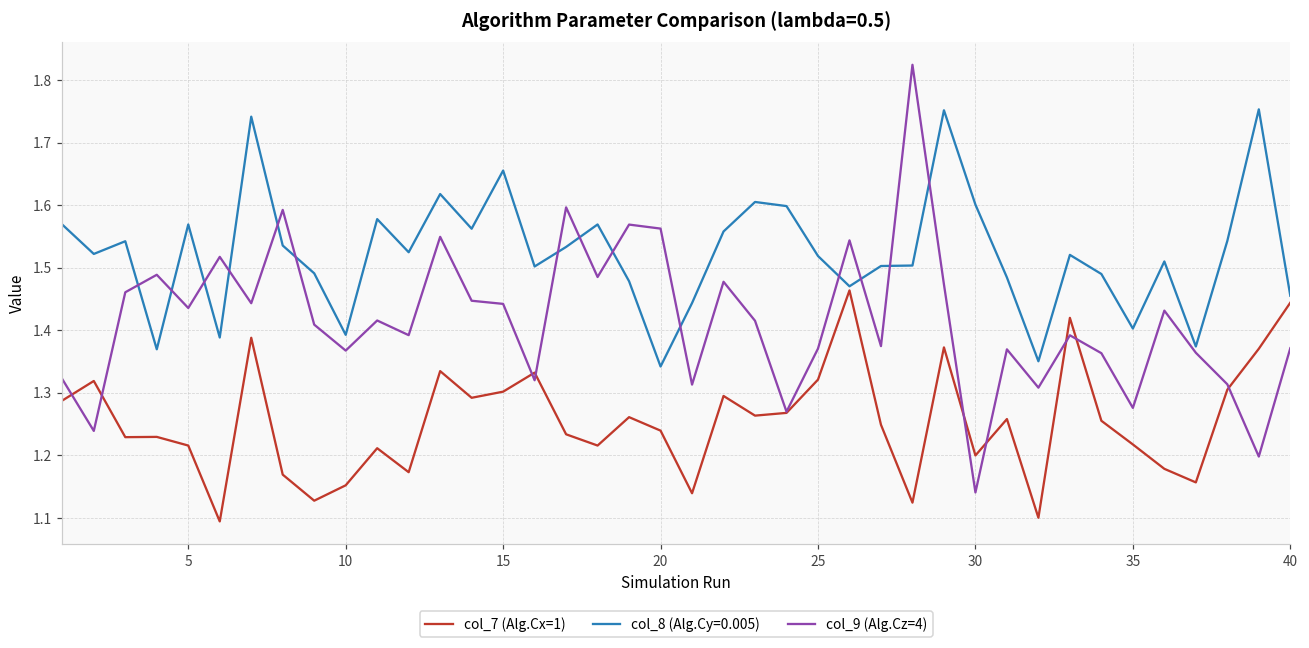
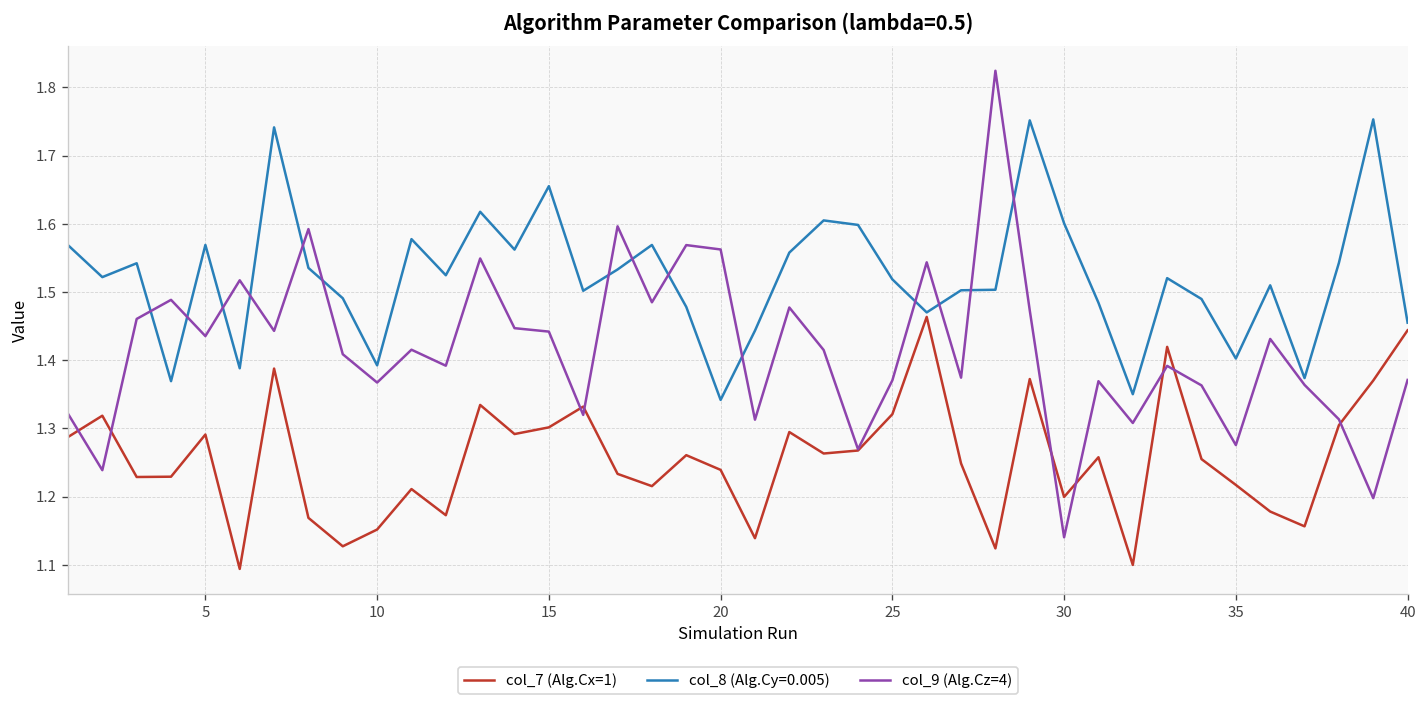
col_7 (Alg.Cx=1), 5: 1.22 -> 1.29
